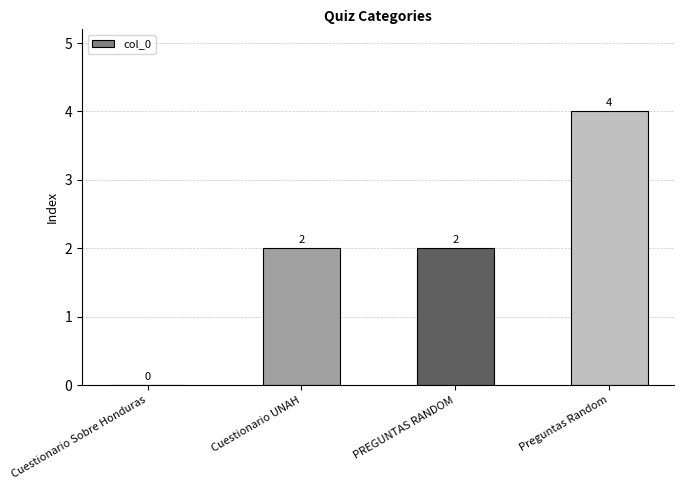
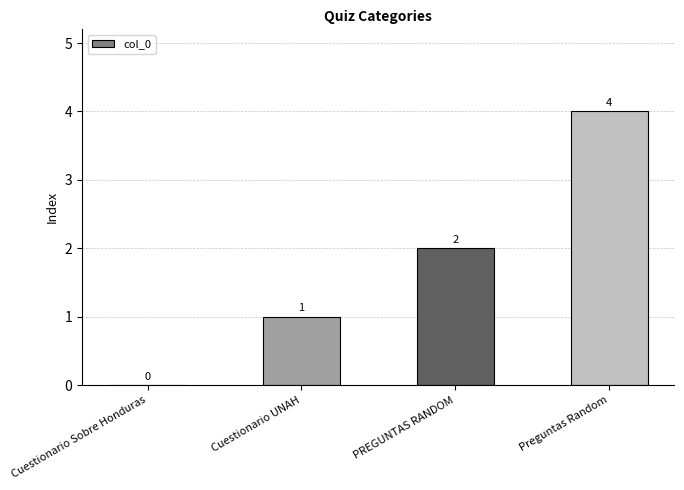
Cuestionario UNAH: 2 -> 1
